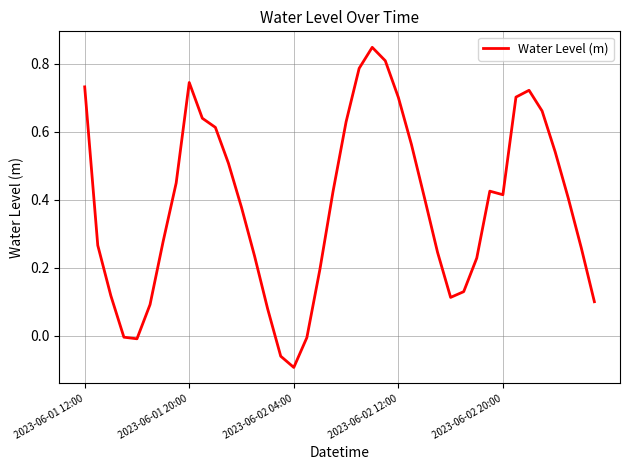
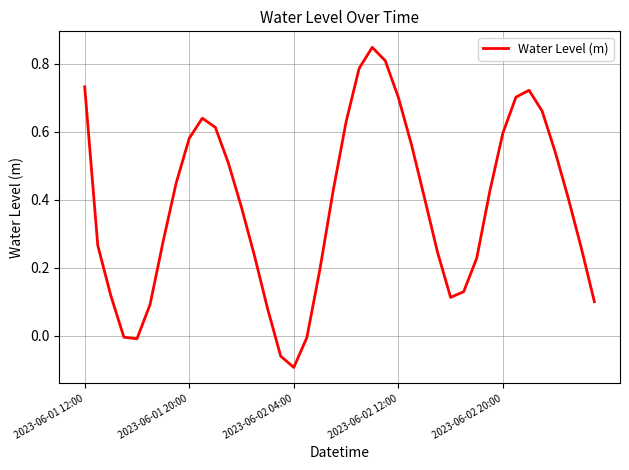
2023-06-01 20:00: 0.75 -> 0.58
2023-06-02 20:00: 0.42 -> 0.60
